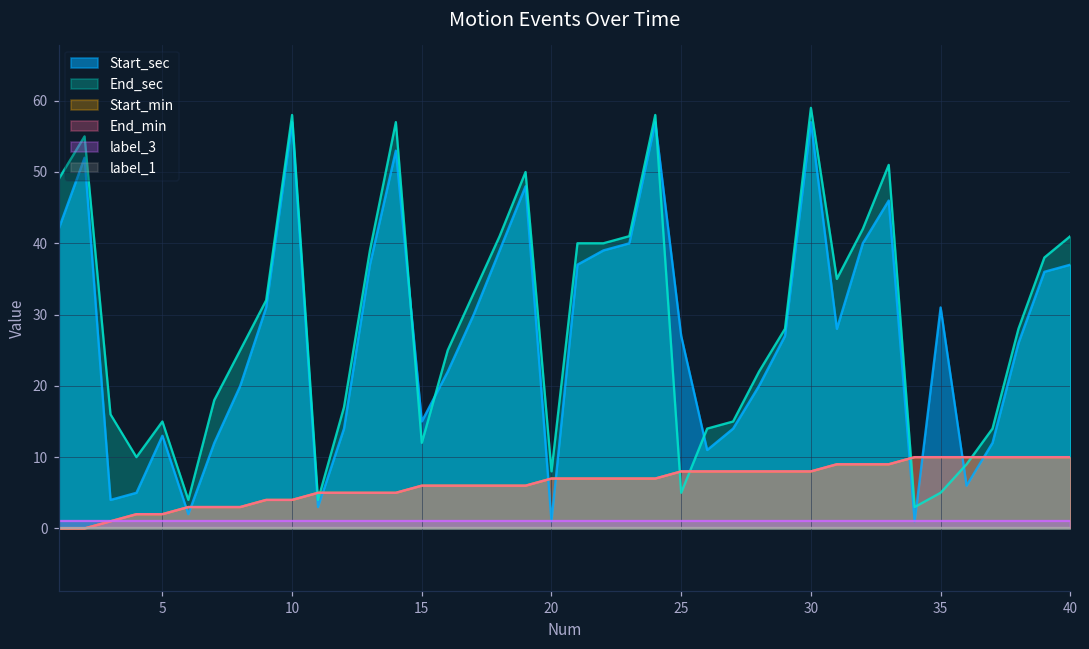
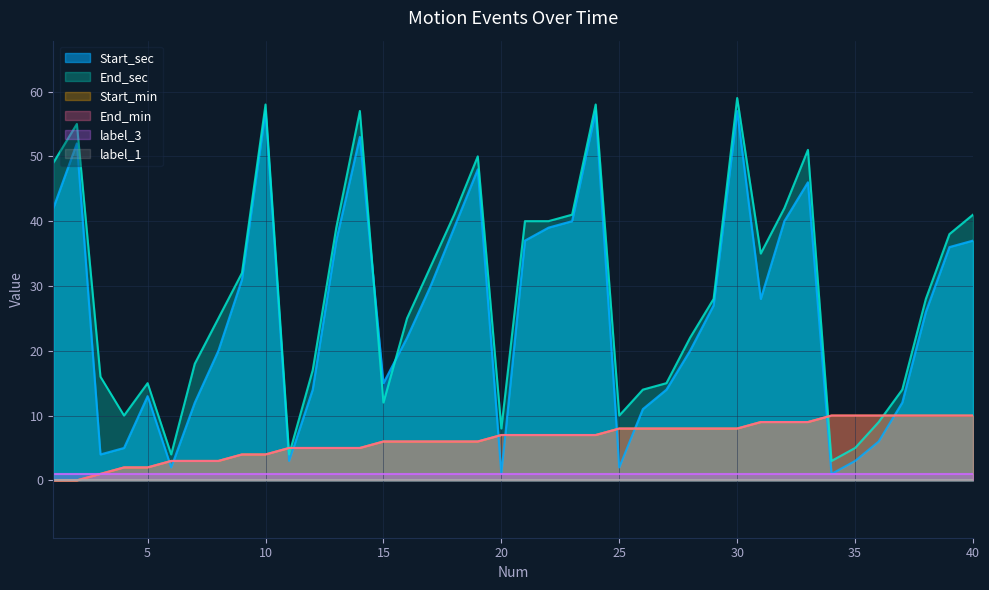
Start_sec, 25: 27 -> 2
End_sec, 25: 5 -> 10
Start_sec, 35: 31 -> 3
